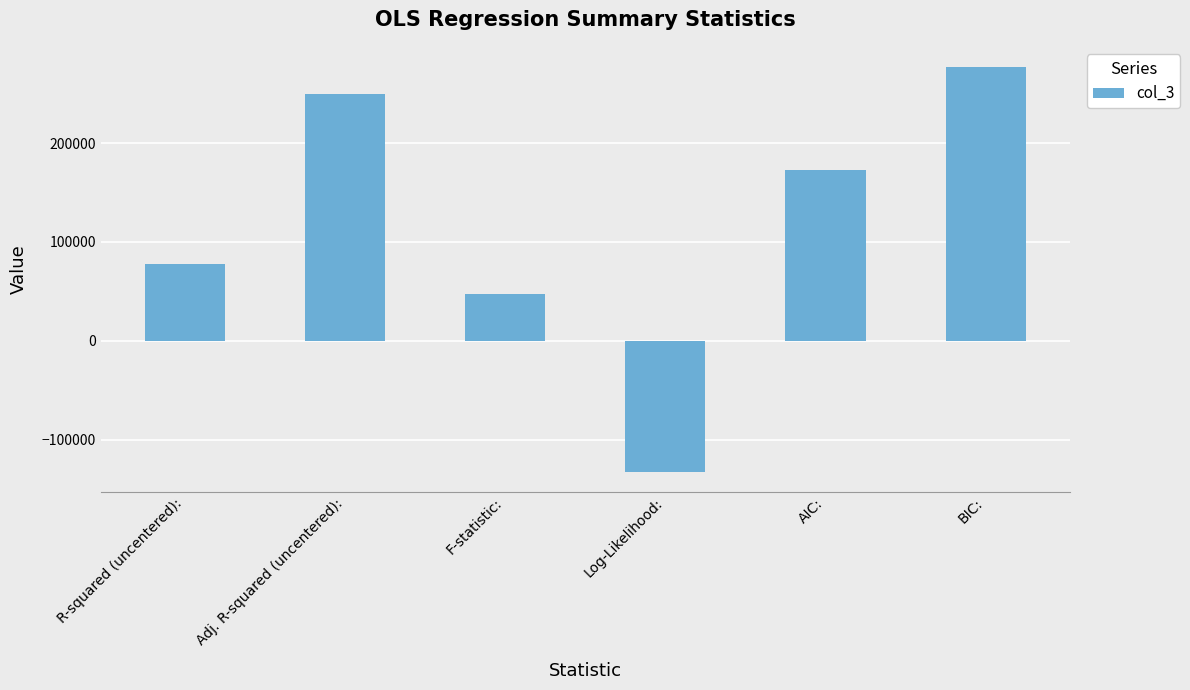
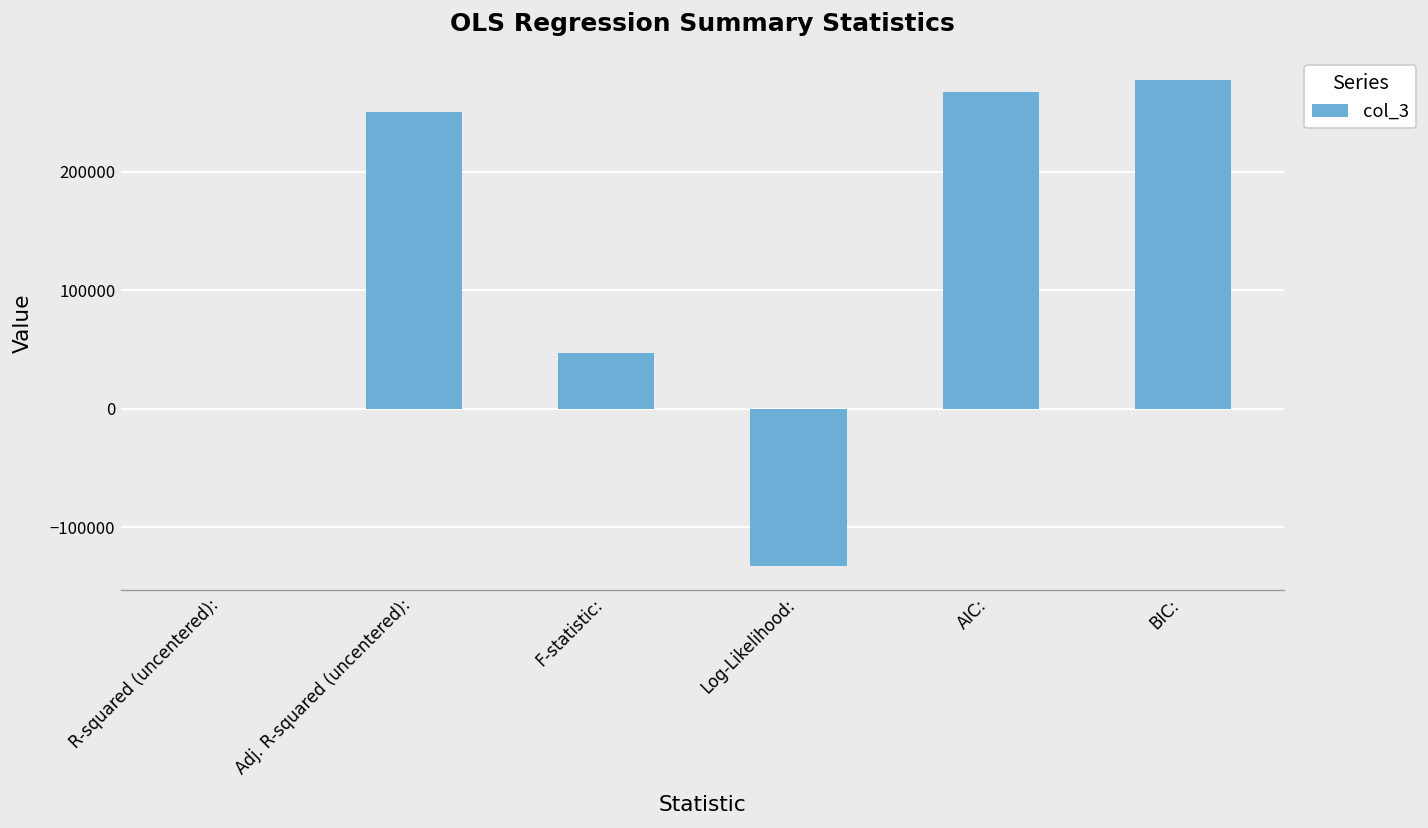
R-squared (uncentered):: 80000 -> 0
AIC:: 170000 -> 270000
